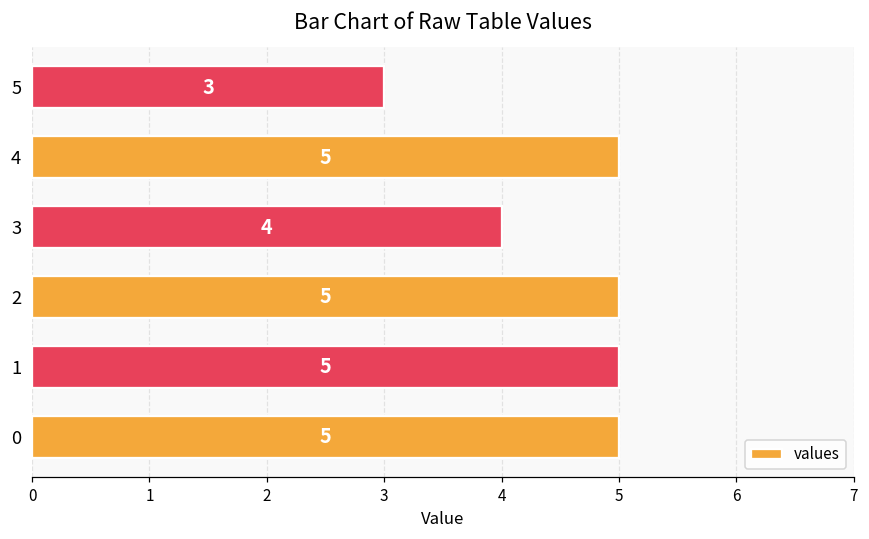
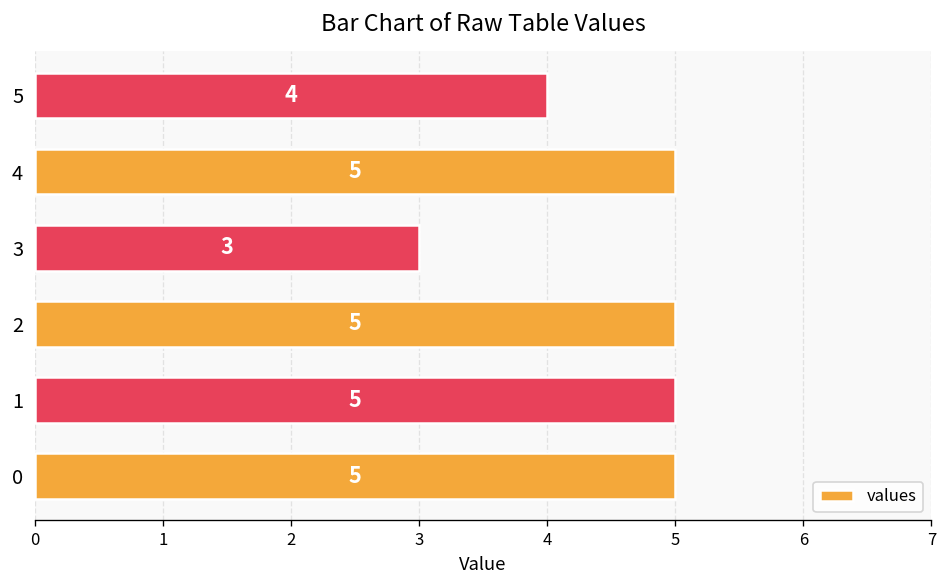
5: 3 -> 4
3: 4 -> 3
